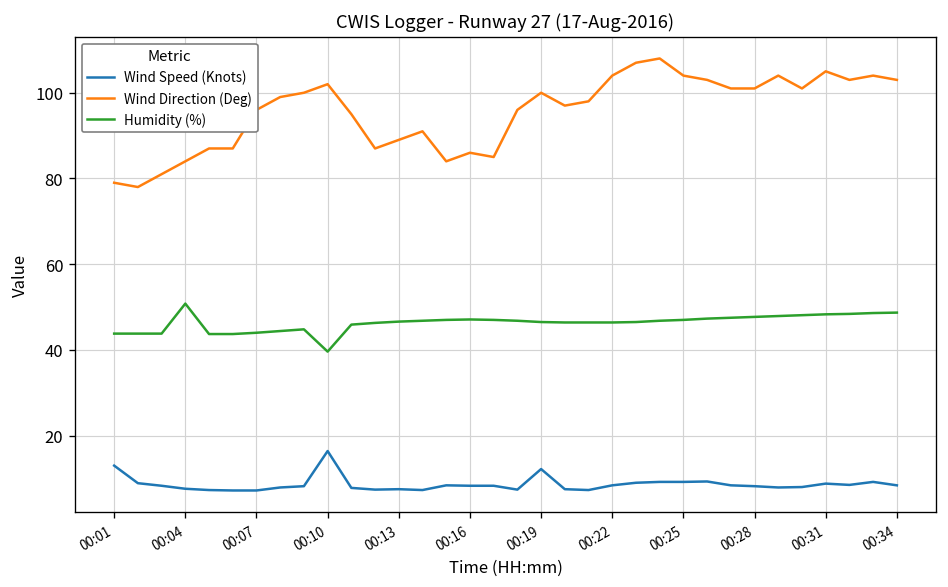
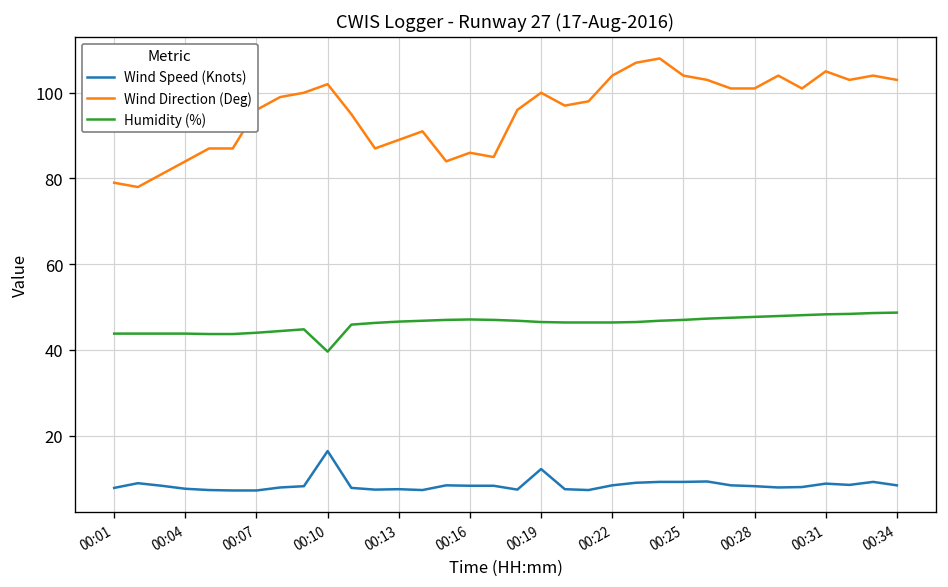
Wind Speed (Knots), 00:01: 13 -> 8
Humidity (%), 00:04: 51 -> 44
